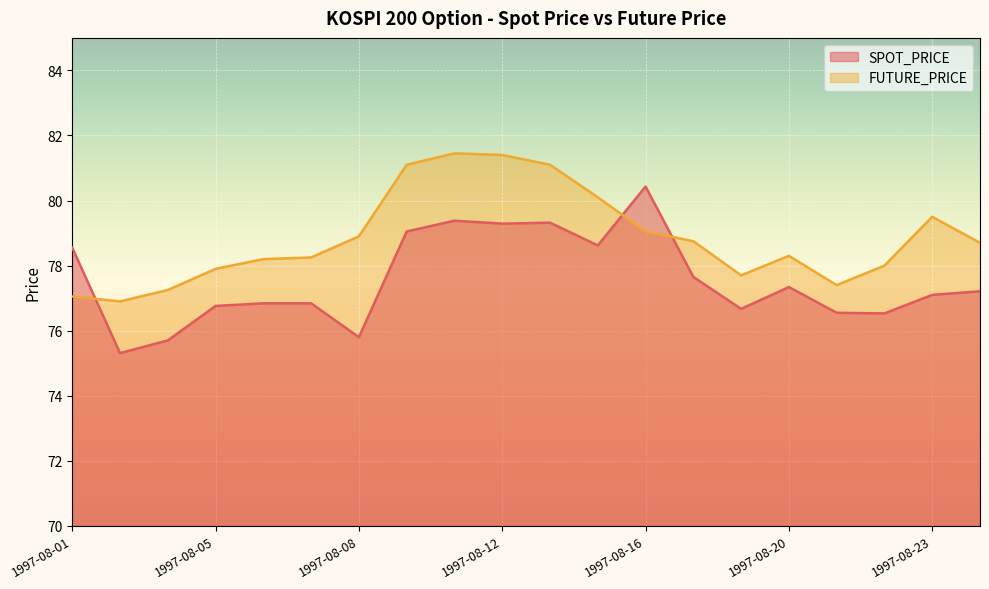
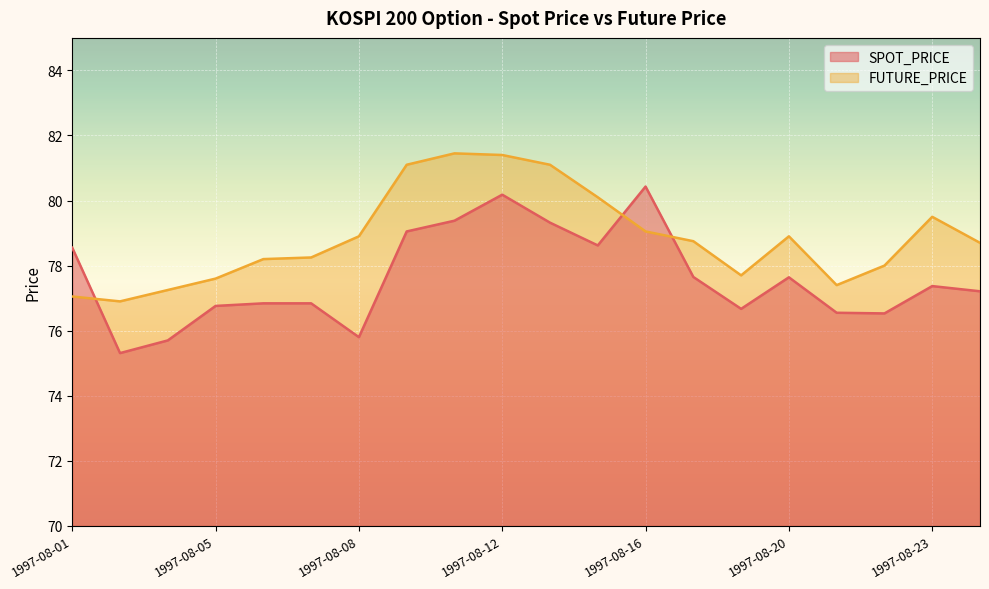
FUTURE_PRICE, 1997-08-05: 77.9 -> 77.6
SPOT_PRICE, 1997-08-12: 79.3 -> 80.2
SPOT_PRICE, 1997-08-20: 77.3 -> 77.6
FUTURE_PRICE, 1997-08-20: 78.3 -> 78.9
SPOT_PRICE, 1997-08-23: 77.1 -> 77.4
